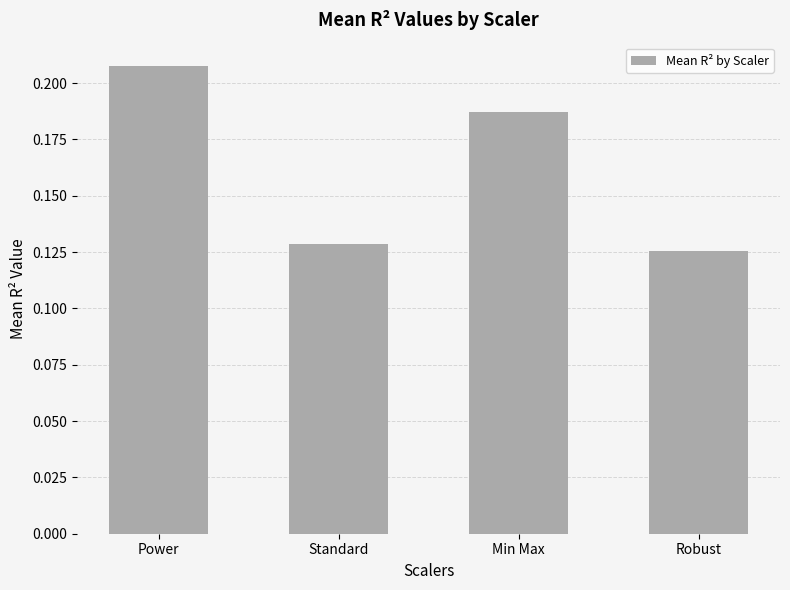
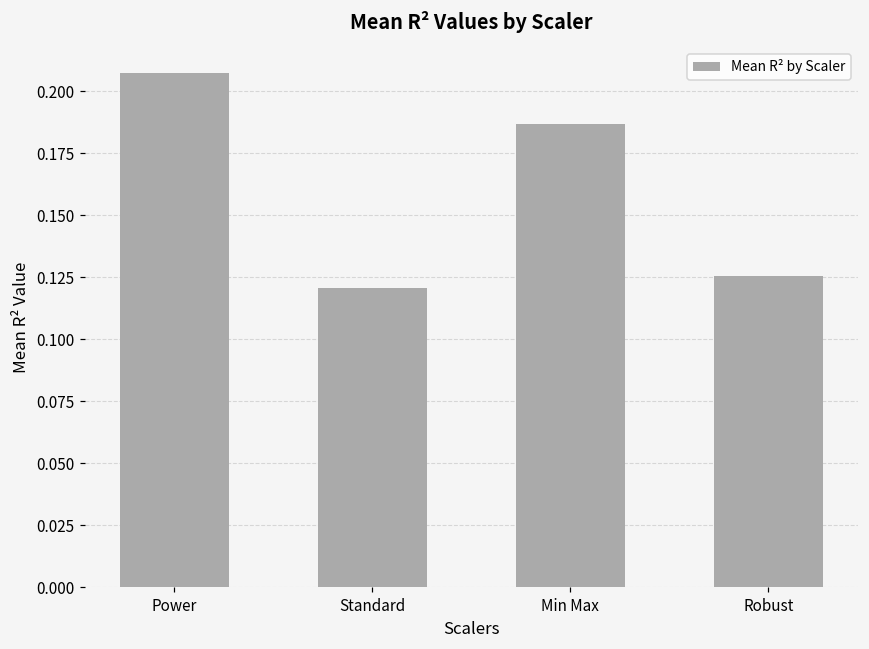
Standard: 0.129 -> 0.121
